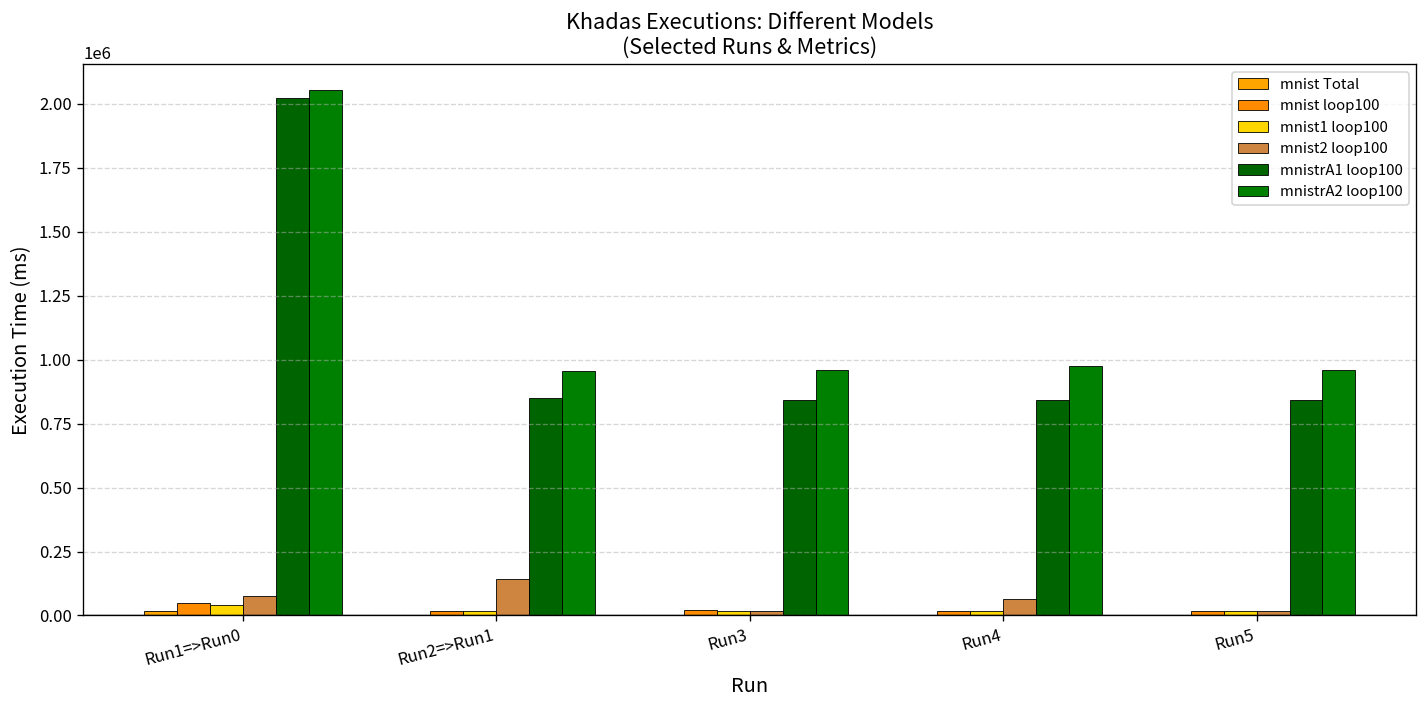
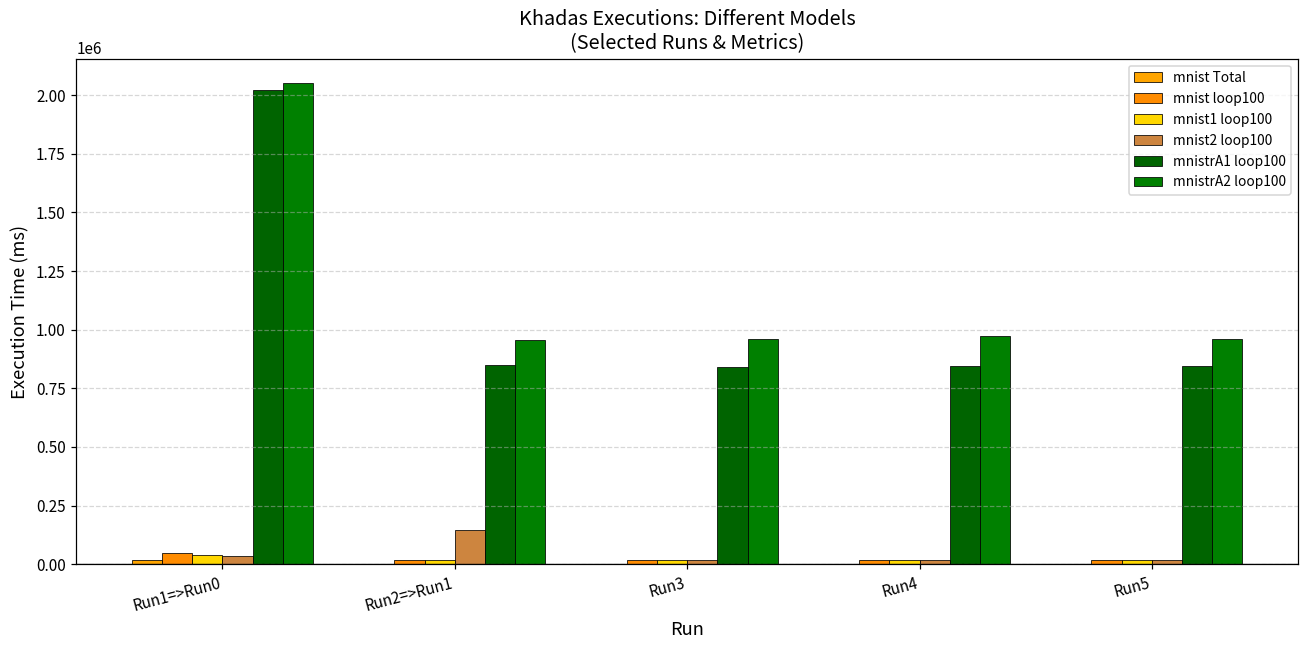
mnist2 loop100, Run1=>Run0: 70000 -> 30000
mnist2 loop100, Run4: 70000 -> 20000
